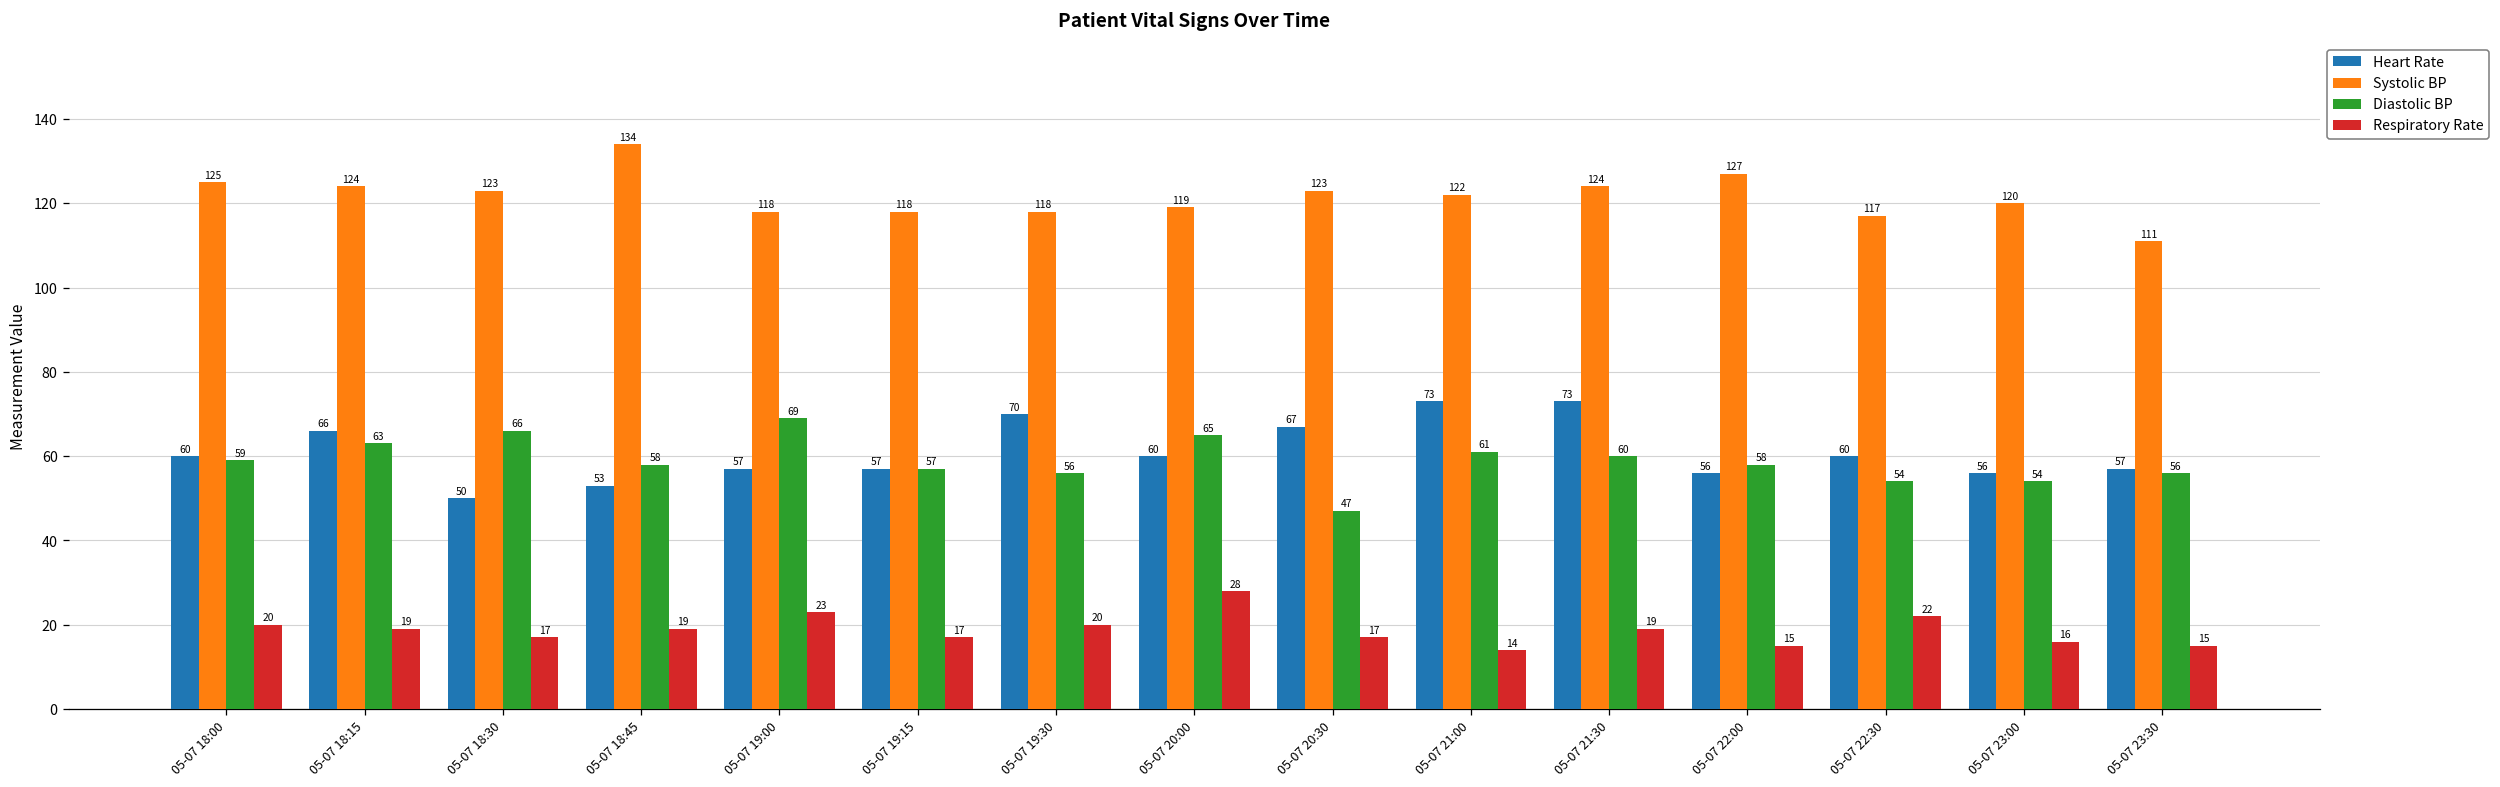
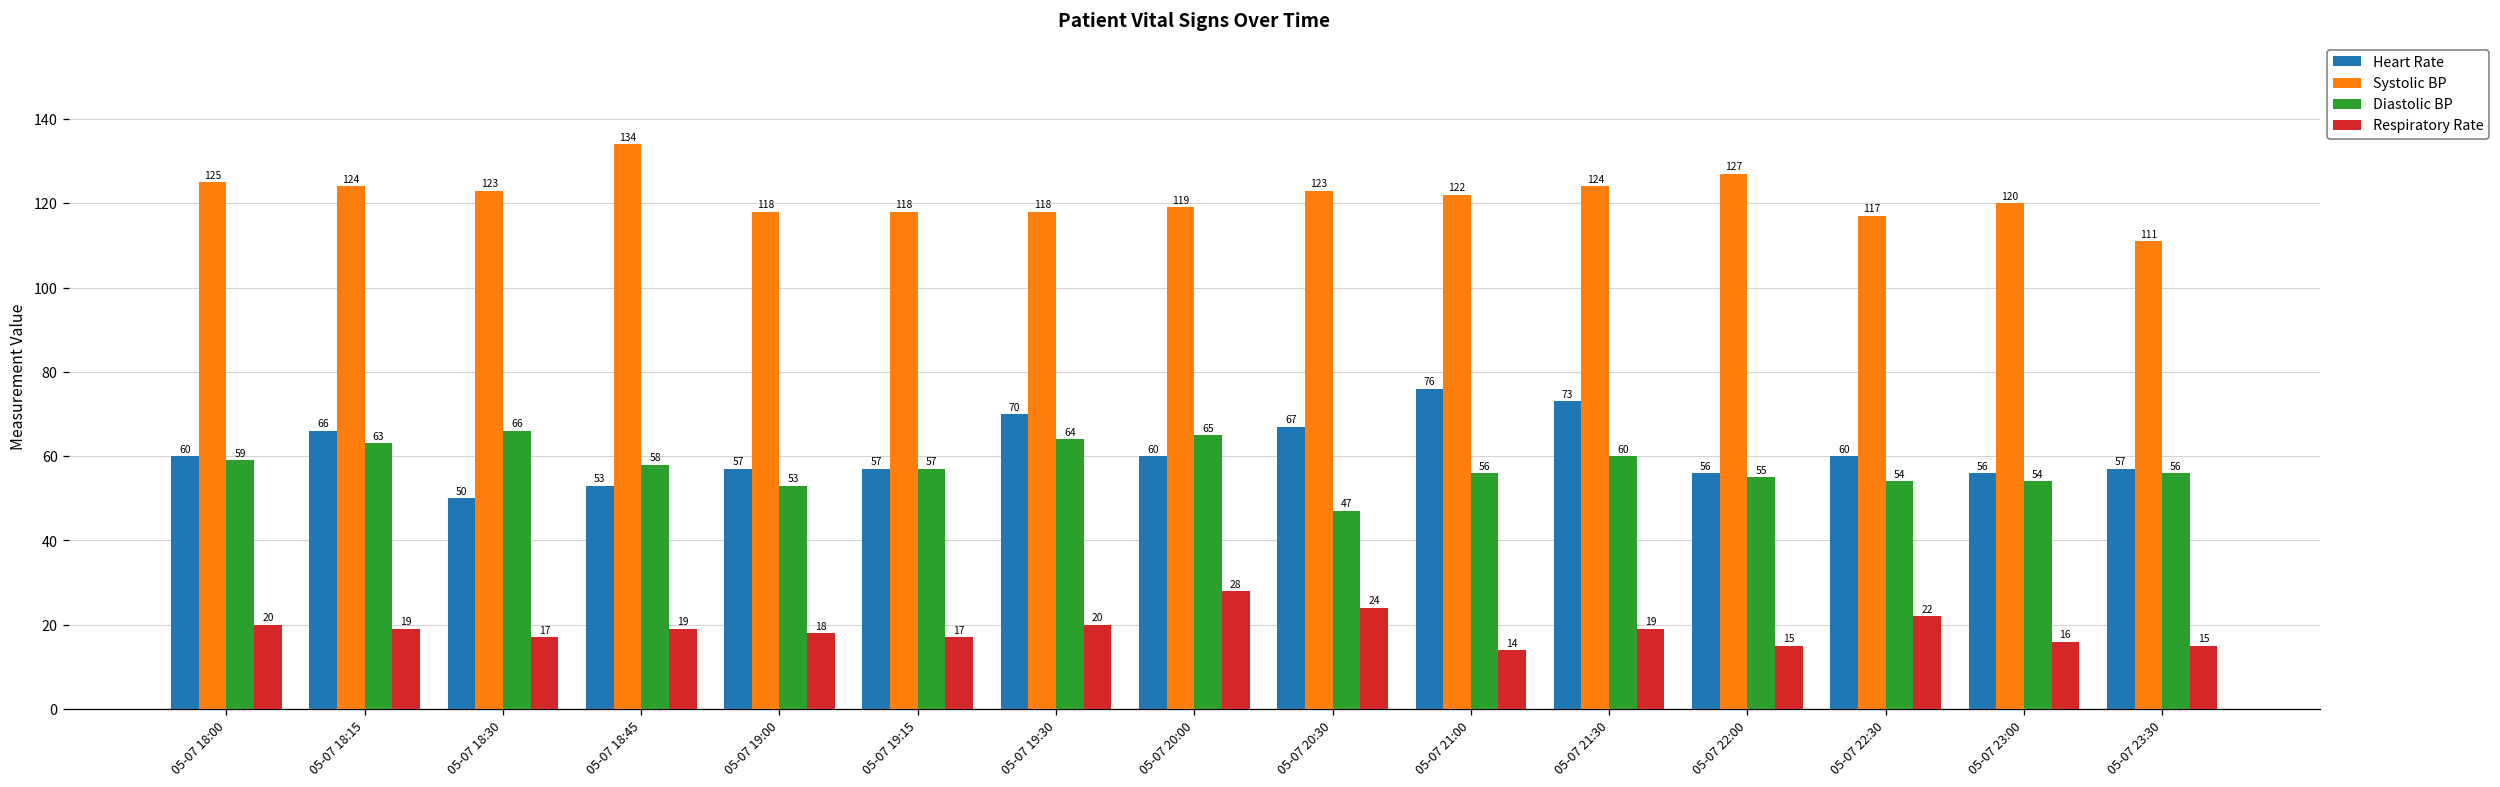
Diastolic BP, 05-07 19:00: 69 -> 53
Respiratory Rate, 05-07 19:00: 23 -> 18
Diastolic BP, 05-07 19:30: 56 -> 64
Respiratory Rate, 05-07 20:30: 17 -> 24
Heart Rate, 05-07 21:00: 73 -> 76
Diastolic BP, 05-07 21:00: 61 -> 56
Diastolic BP, 05-07 22:00: 58 -> 55
